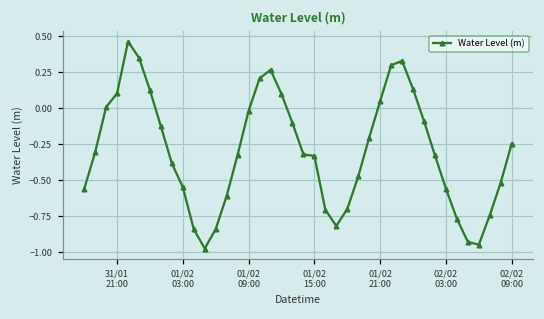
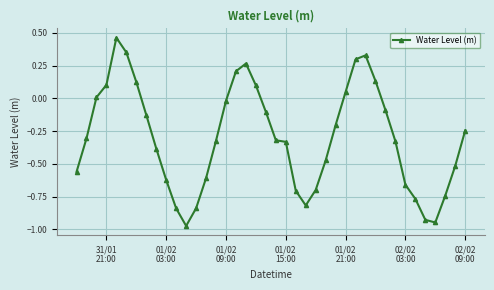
01/02 03:00: -0.55 -> -0.62
02/02 03:00: -0.56 -> -0.66
